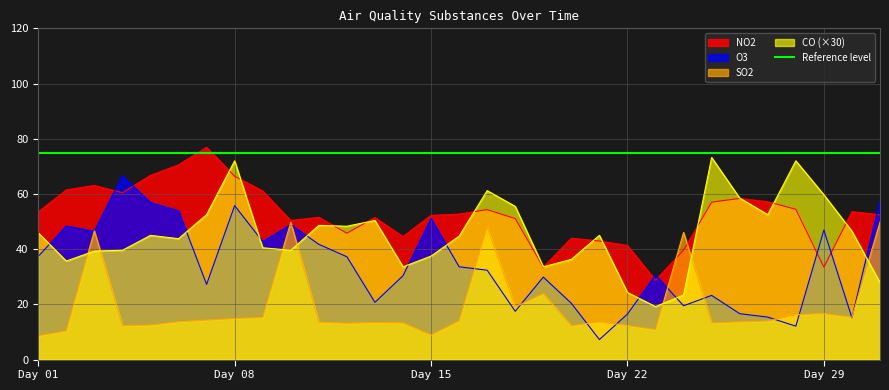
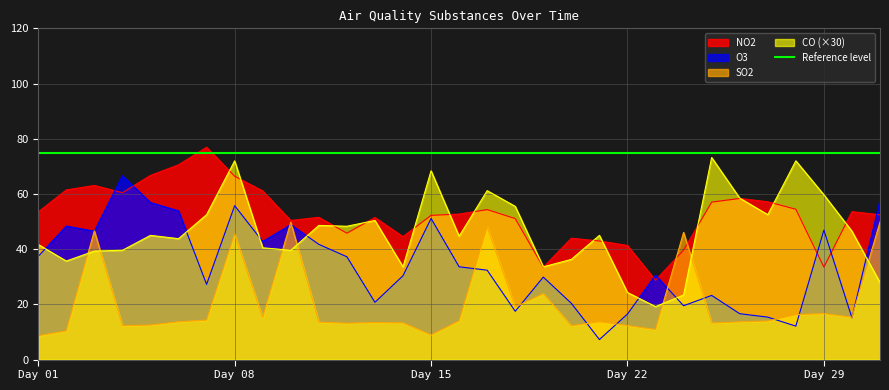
CO (×30), Day 01: 46 -> 42
SO2, Day 08: 15 -> 45
CO (×30), Day 15: 38 -> 68
